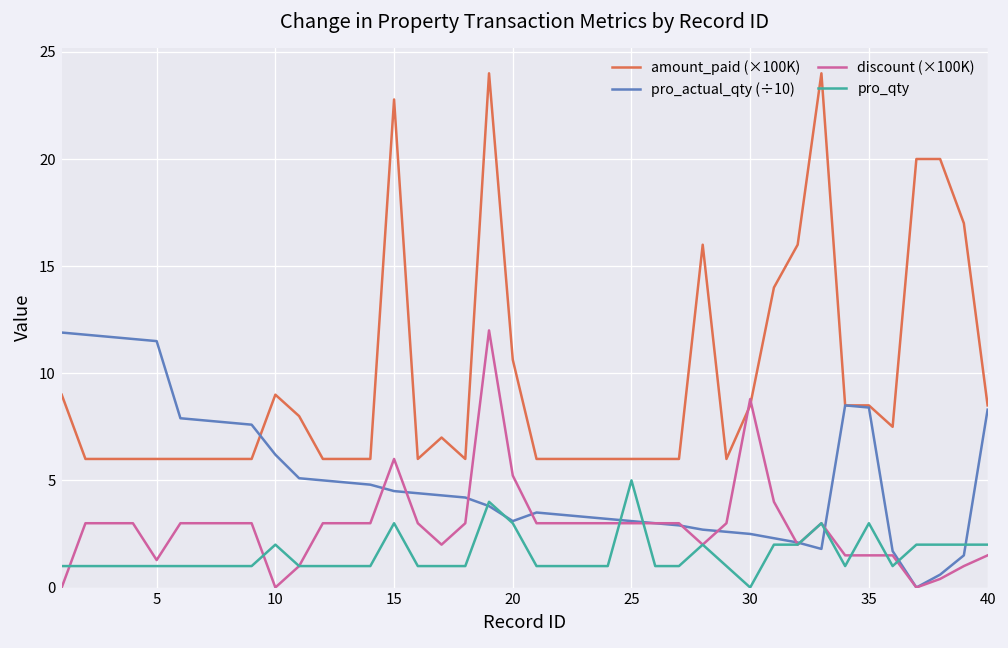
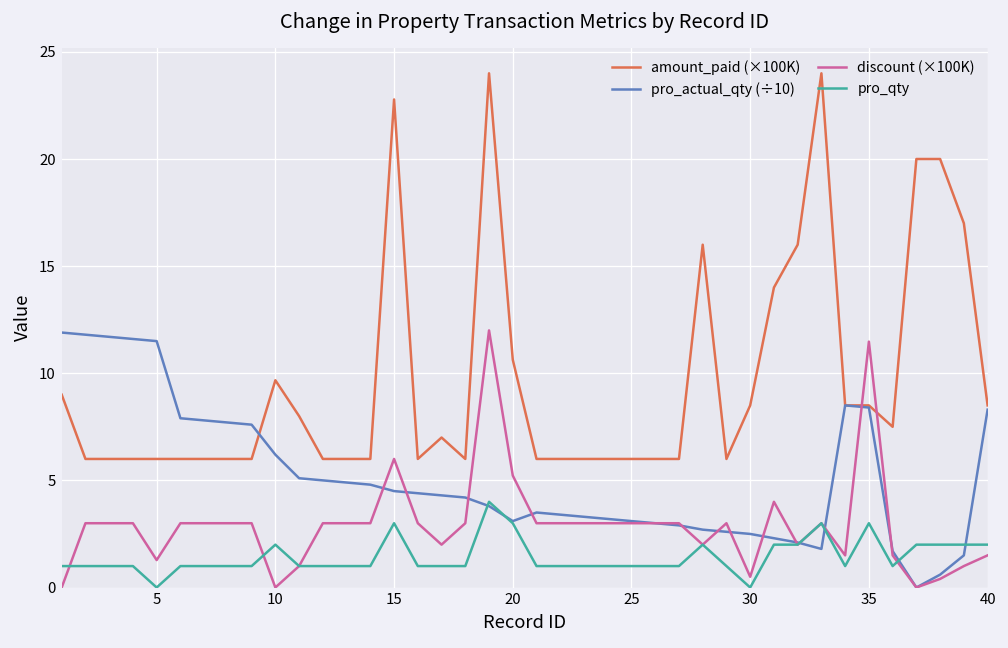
pro_qty, 5: 1 -> 0
amount_paid (×100K), 10: 9.0 -> 9.7
pro_qty, 25: 5 -> 1
discount (×100K), 30: 8.8 -> 0.5
discount (×100K), 35: 1.5 -> 11.5
